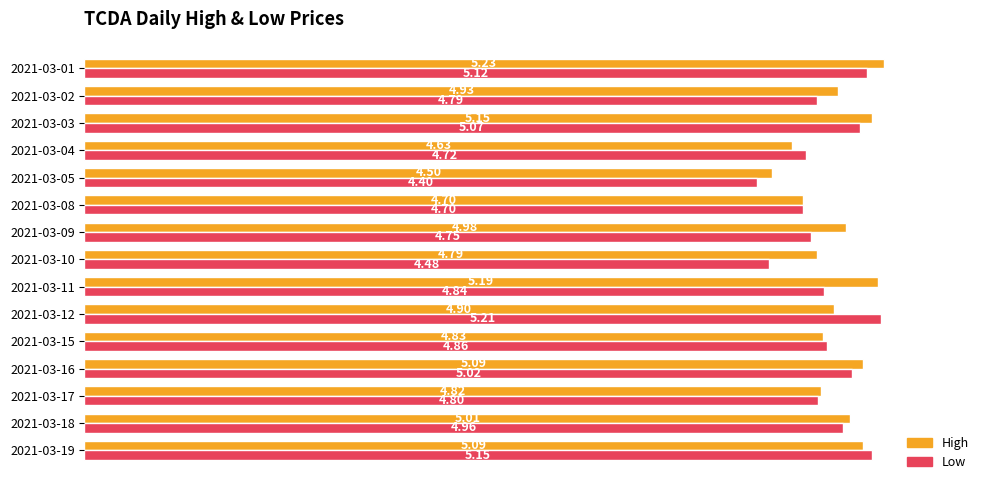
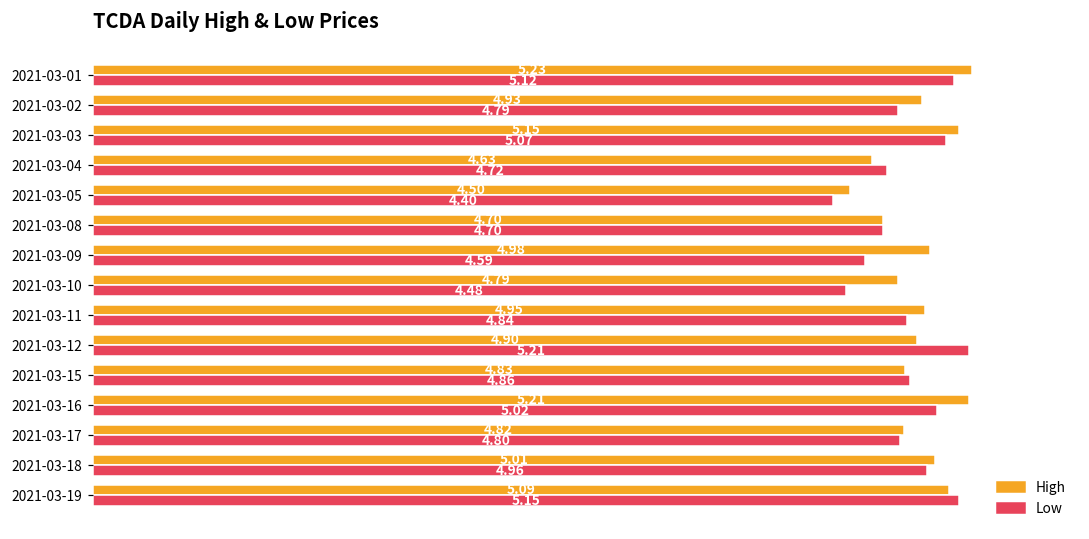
Low, 2021-03-09: 4.75 -> 4.59
High, 2021-03-11: 5.19 -> 4.95
High, 2021-03-16: 5.09 -> 5.21
